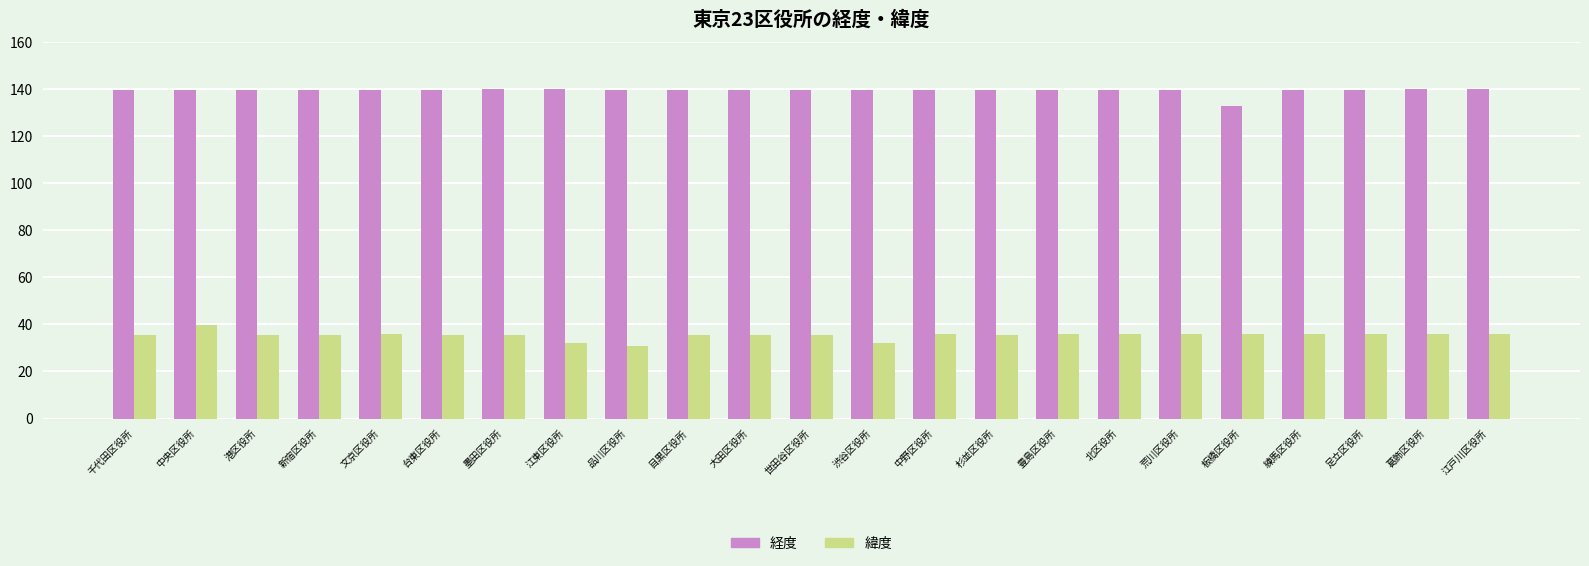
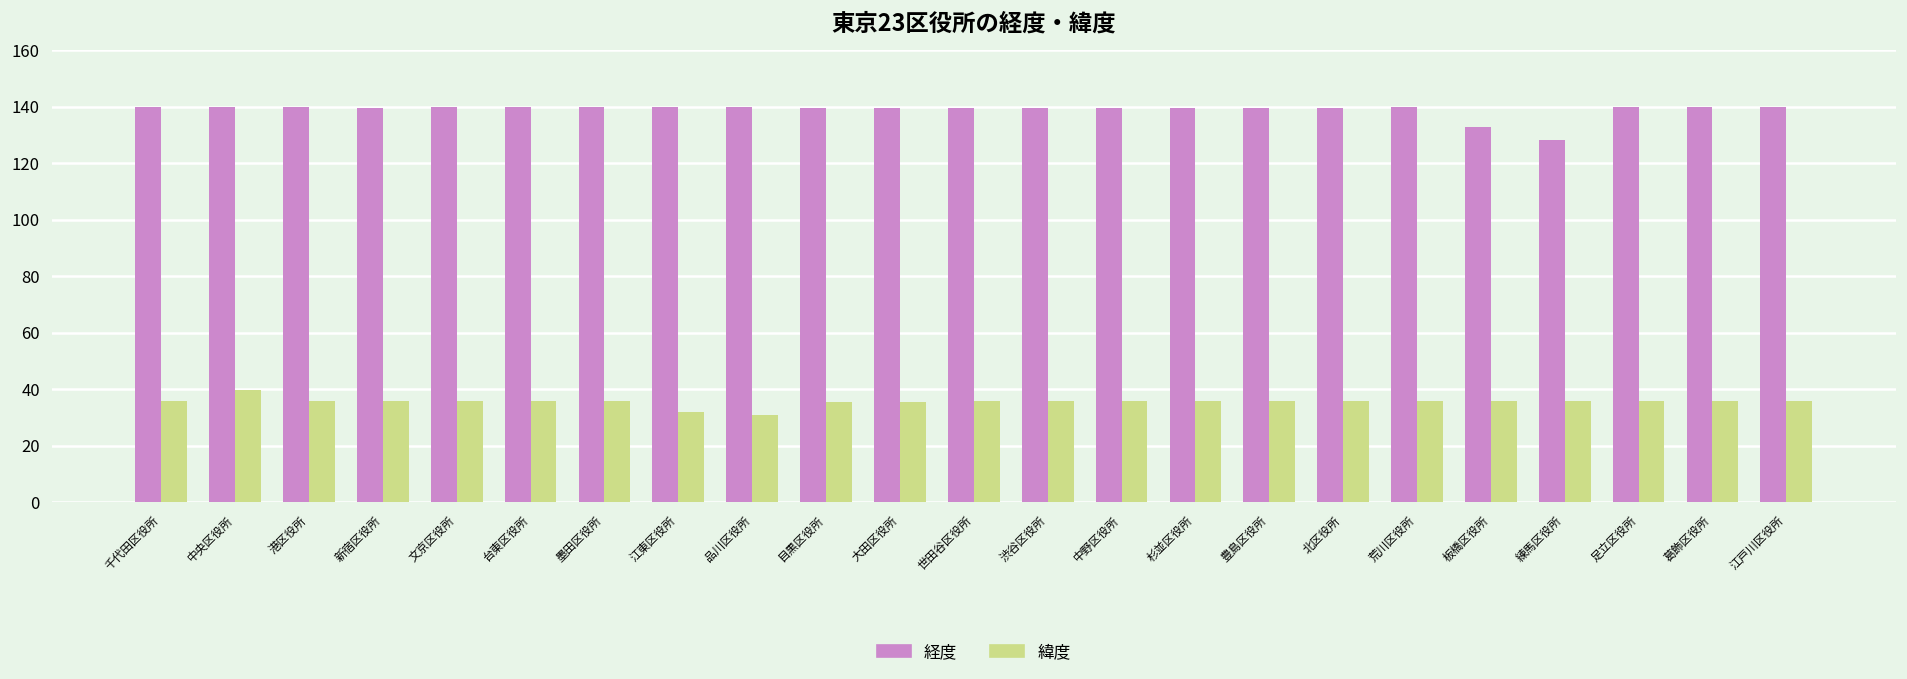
緯度, 渋谷区役所: 32 -> 36
経度, 練馬区役所: 140 -> 128
